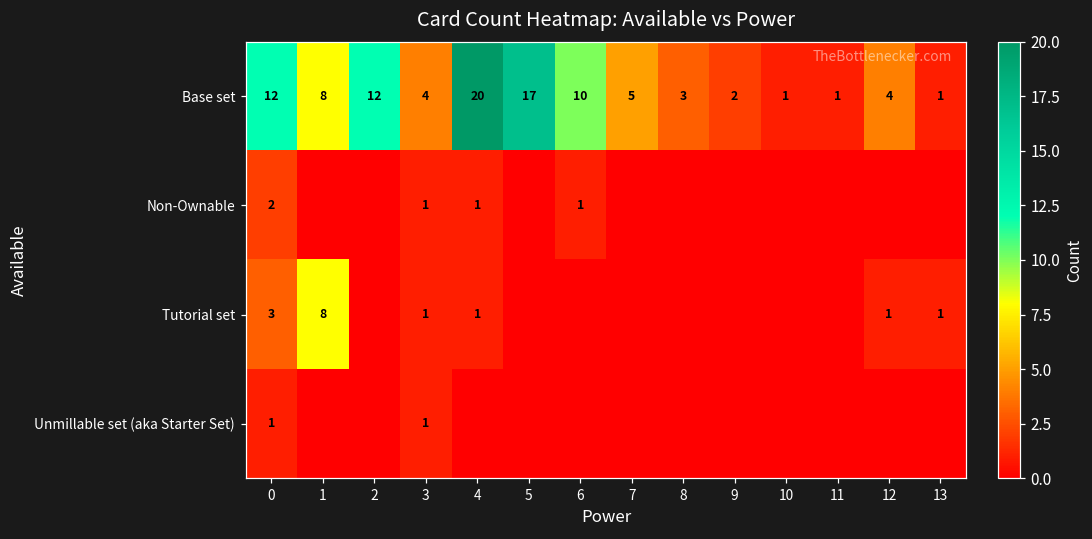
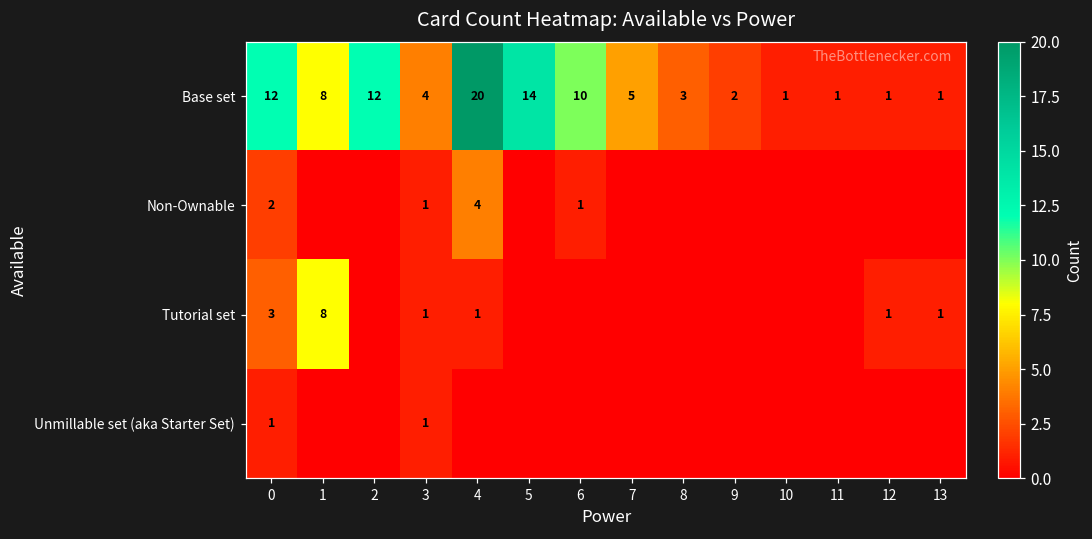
Base set, 5: 17 -> 14
Base set, 12: 4 -> 1
Non-Ownable, 4: 1 -> 4
